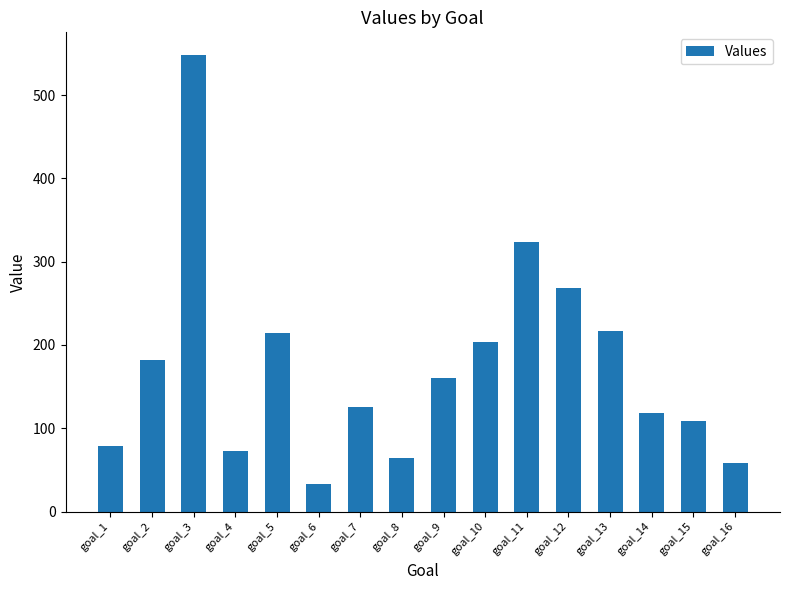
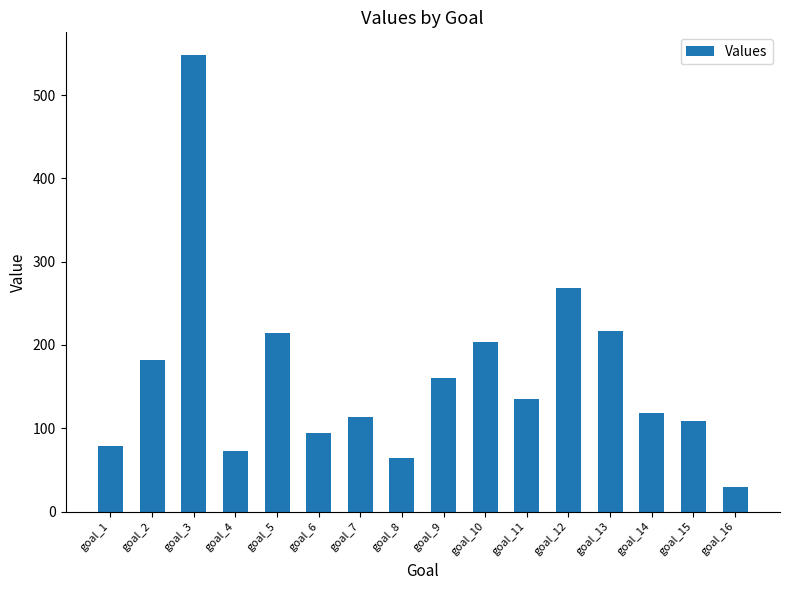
goal_6: 30 -> 90
goal_7: 130 -> 110
goal_11: 320 -> 140
goal_16: 60 -> 30
